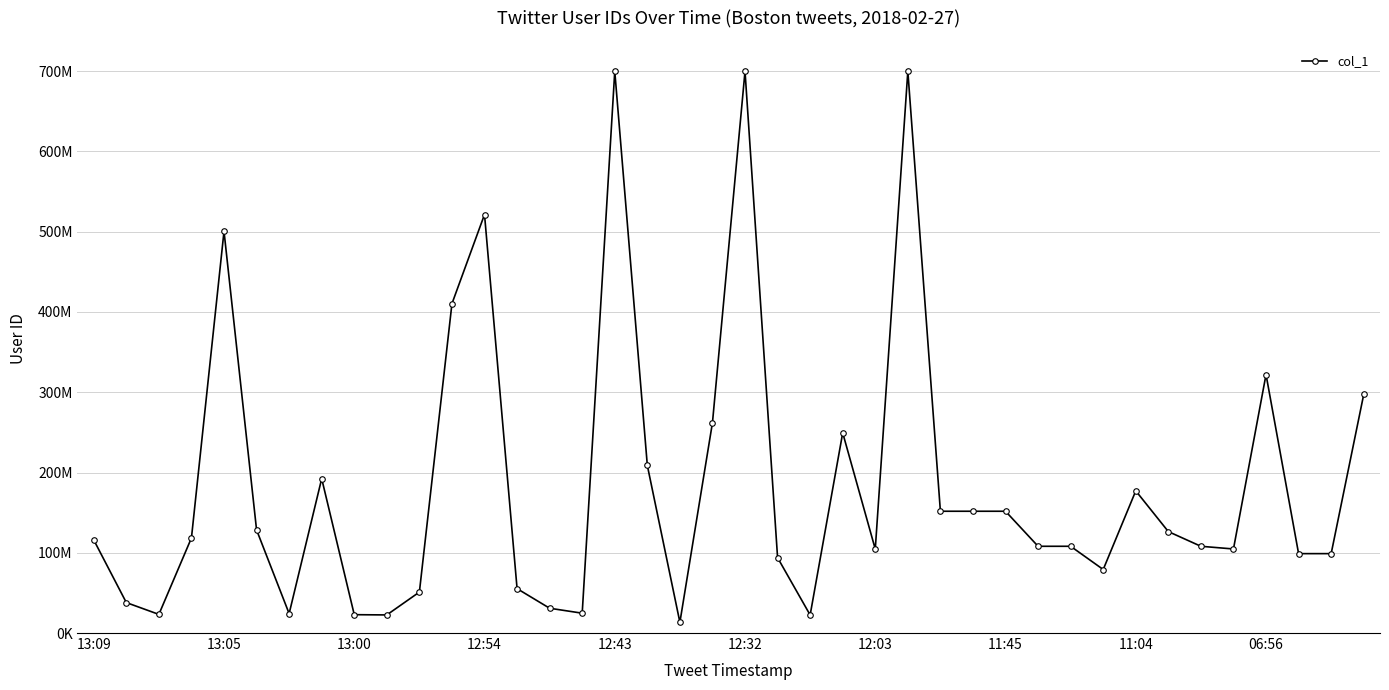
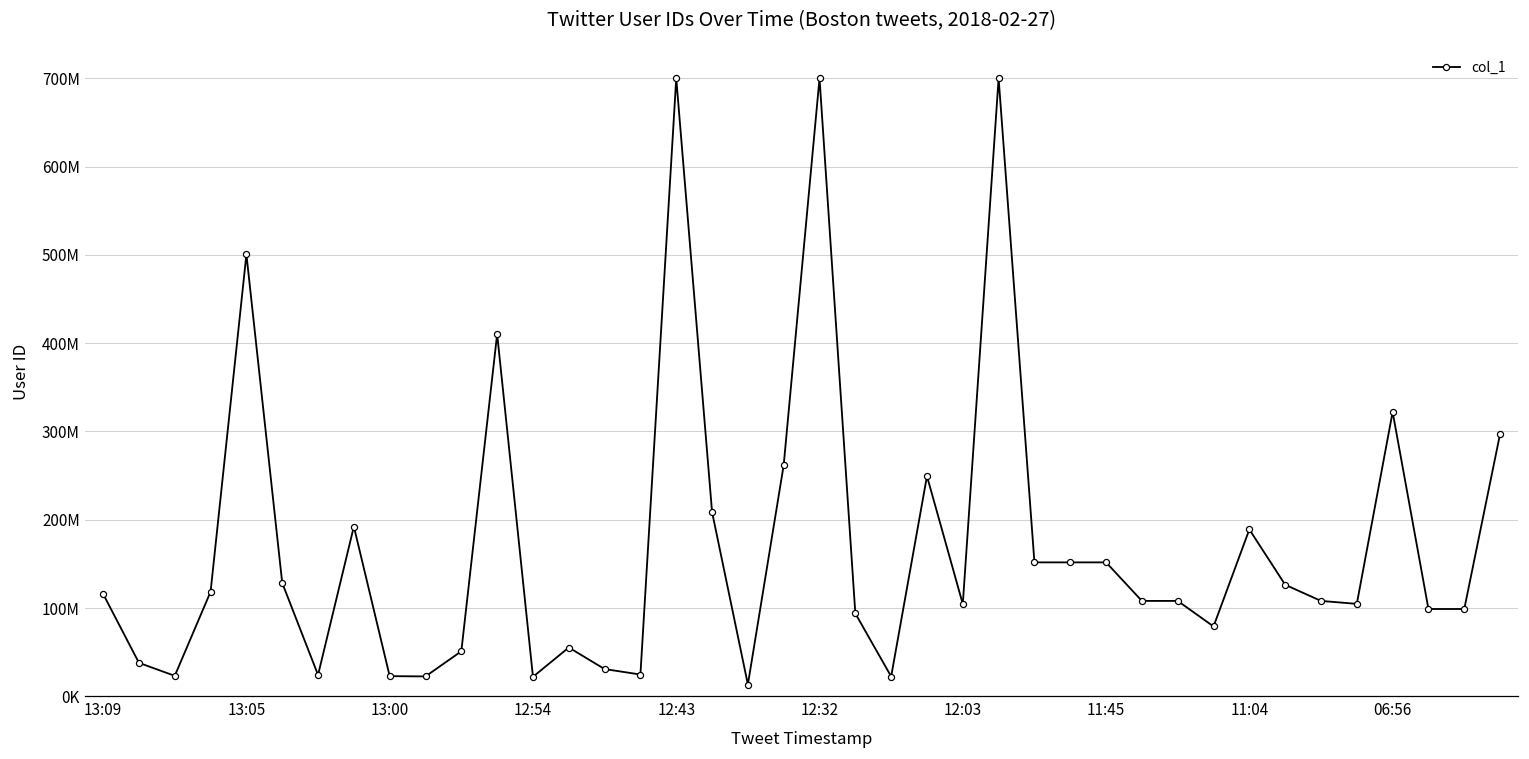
12:54: 520000000 -> 20000000
11:04: 180000000 -> 190000000
